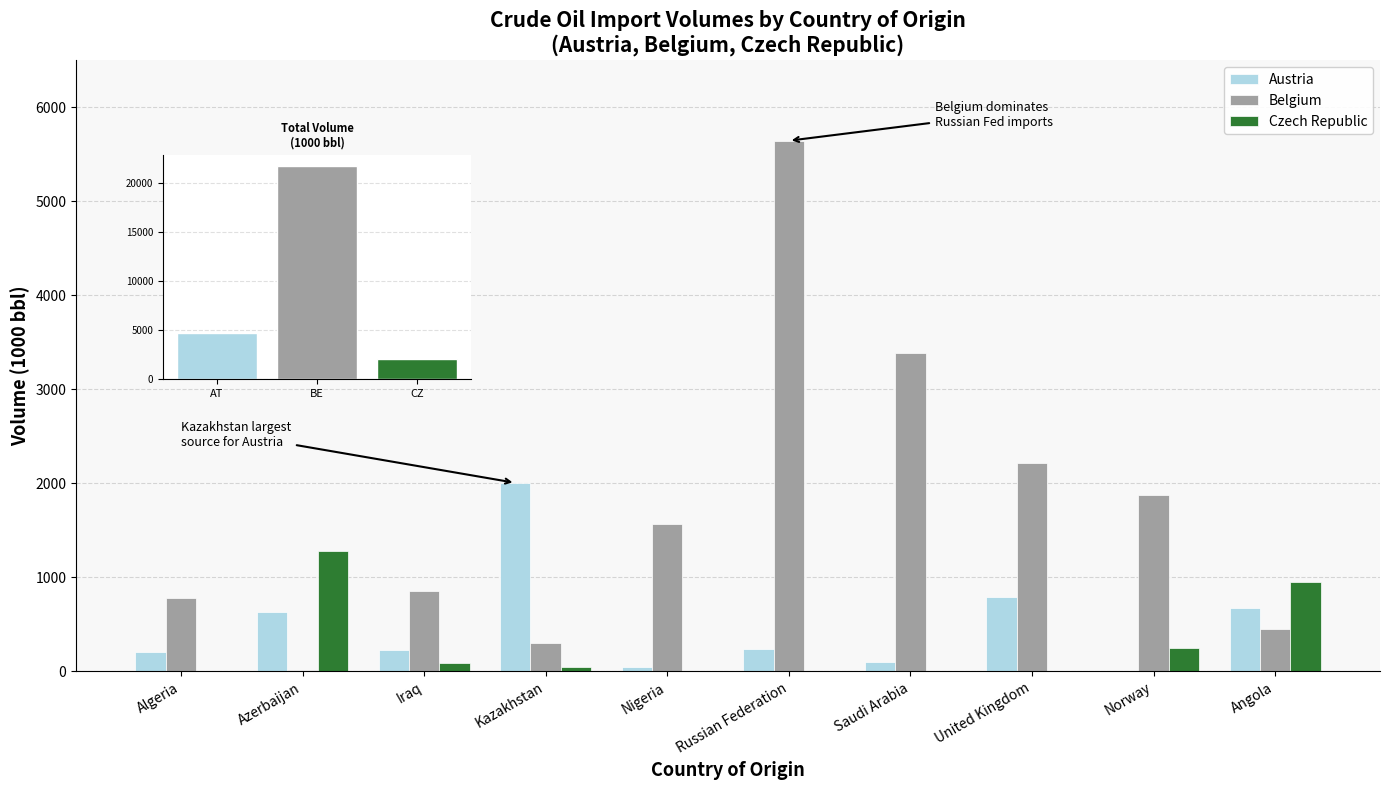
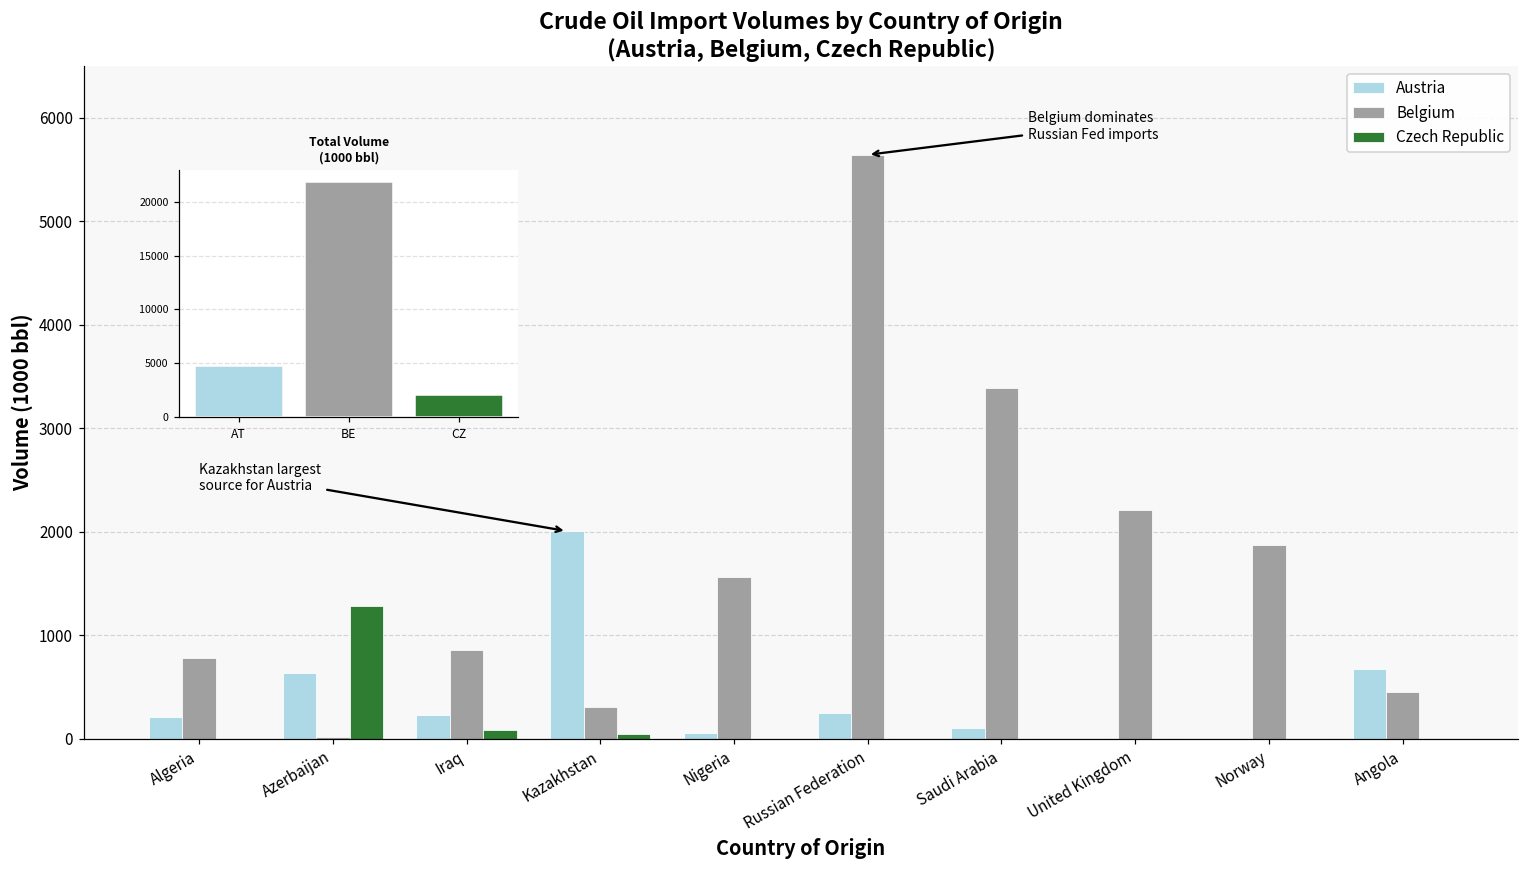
Crude Oil Import Volumes by Country of Origin (Austria, Belgium, Czech Republic), Austria, United Kingdom: 800 -> 0
Crude Oil Import Volumes by Country of Origin (Austria, Belgium, Czech Republic), Czech Republic, Norway: 200 -> 0
Crude Oil Import Volumes by Country of Origin (Austria, Belgium, Czech Republic), Czech Republic, Angola: 900 -> 0
